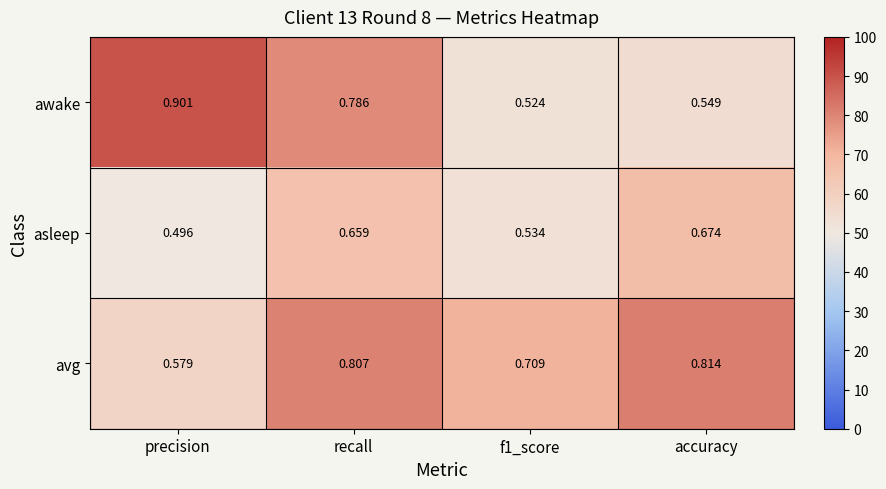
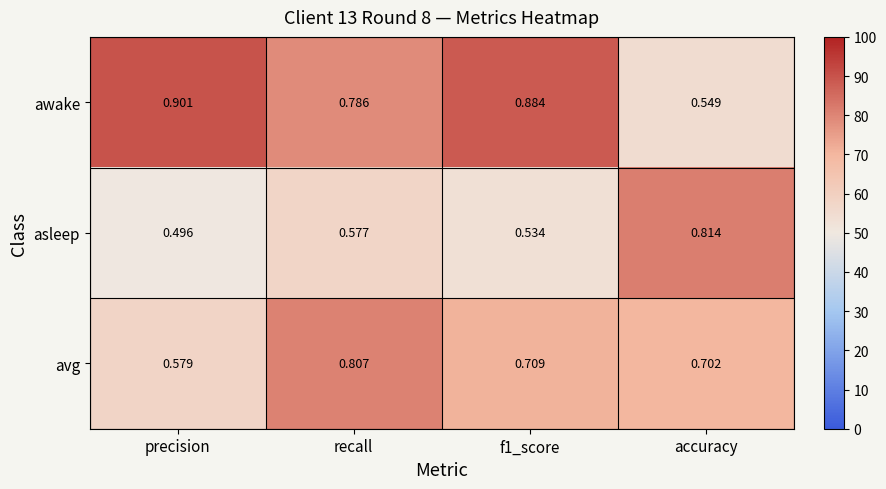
awake, f1_score: 0.524 -> 0.884
asleep, recall: 0.659 -> 0.577
asleep, accuracy: 0.674 -> 0.814
avg, accuracy: 0.814 -> 0.702
